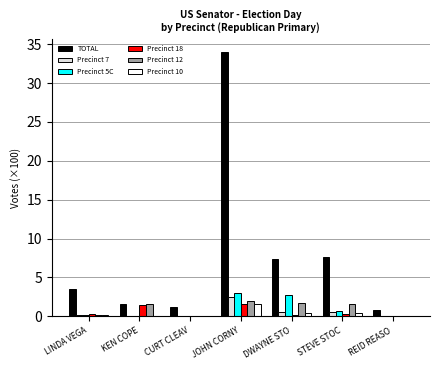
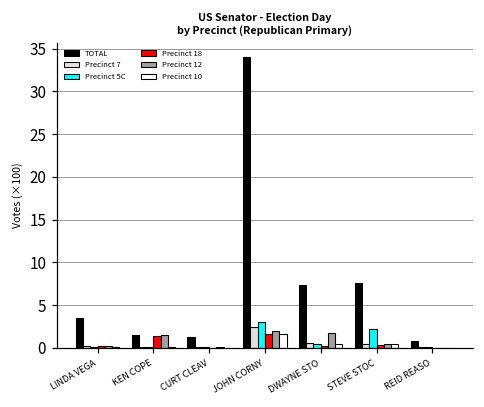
Precinct 5C, DWAYNE STO: 3 -> 0
Precinct 5C, STEVE STOC: 1 -> 2
Precinct 12, STEVE STOC: 2 -> 0
